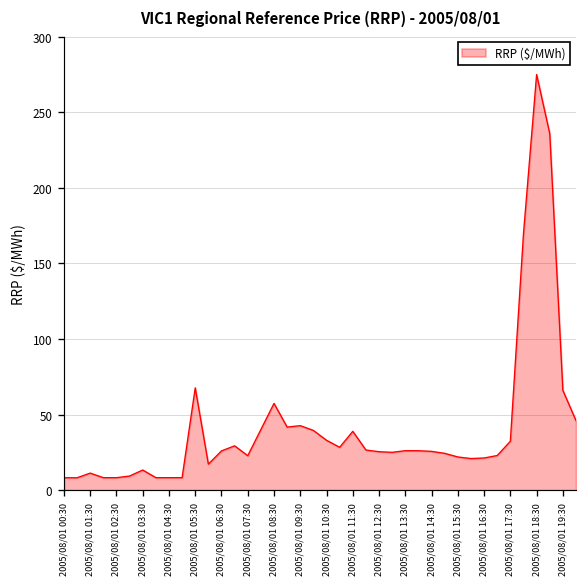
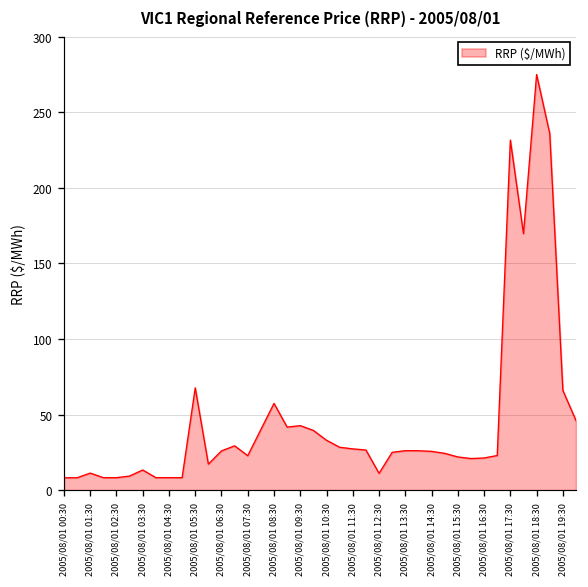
2005/08/01 11:30: 39 -> 27
2005/08/01 12:30: 25 -> 11
2005/08/01 17:30: 32 -> 232
